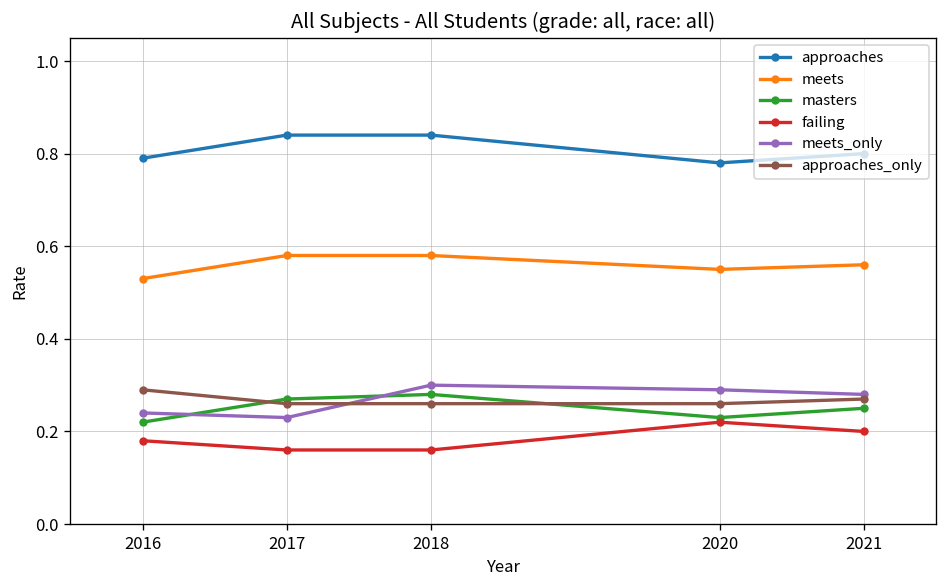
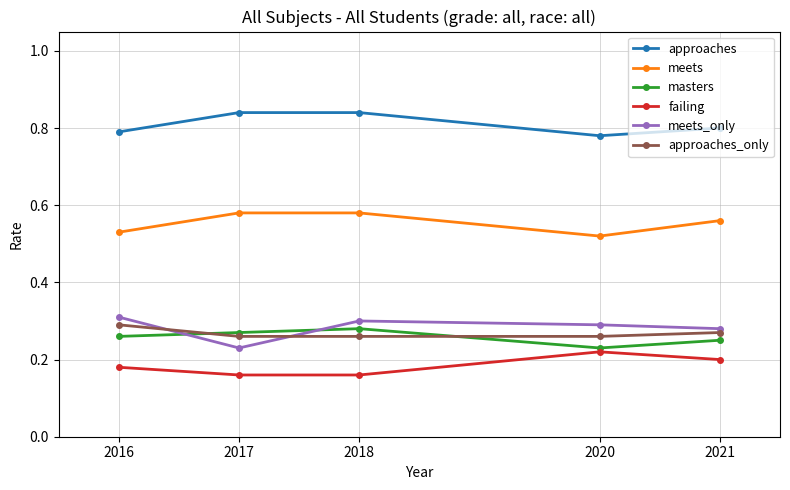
masters, 2016: 0.22 -> 0.26
meets_only, 2016: 0.24 -> 0.31
meets, 2020: 0.55 -> 0.52
